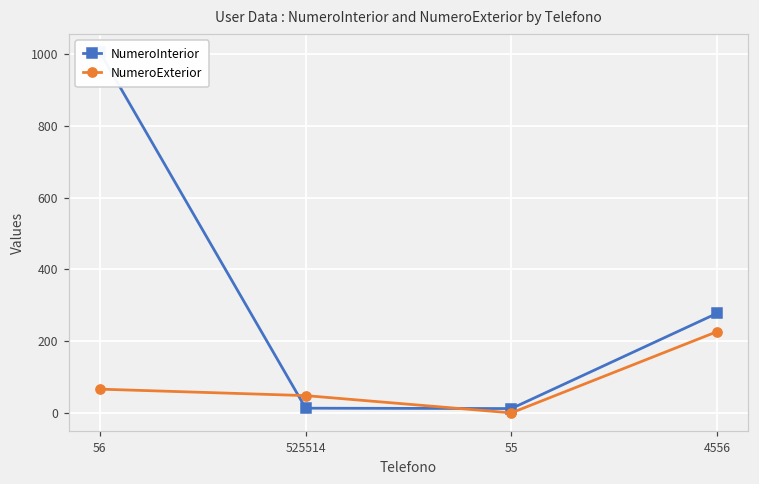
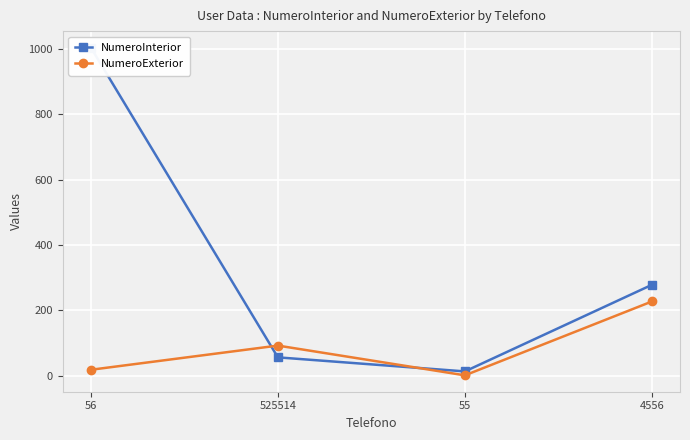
NumeroExterior, 56: 70 -> 20
NumeroInterior, 525514: 10 -> 60
NumeroExterior, 525514: 50 -> 90
